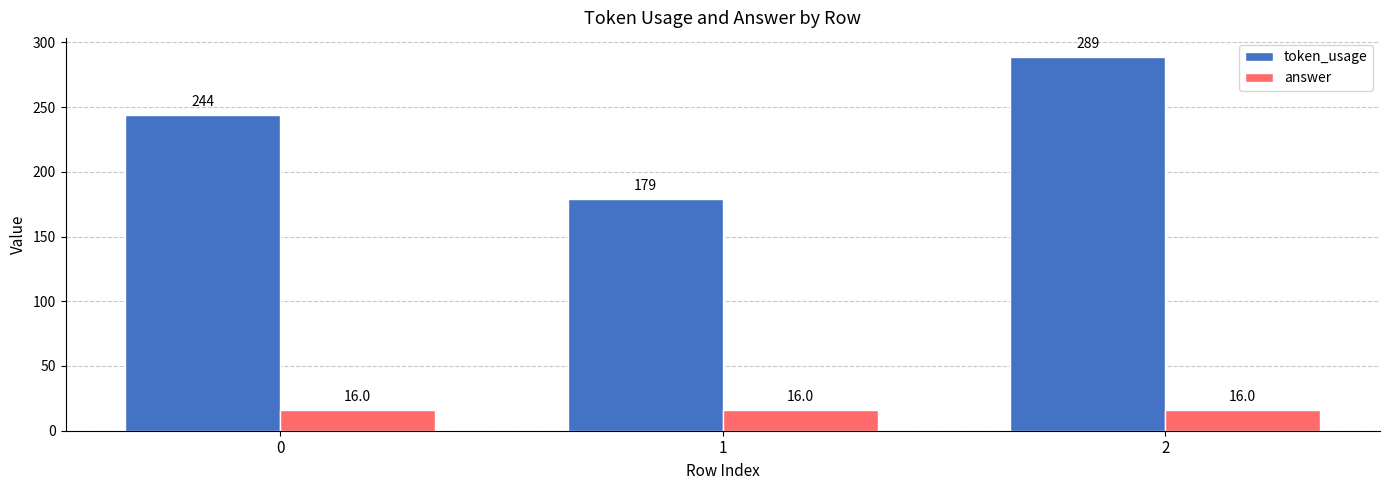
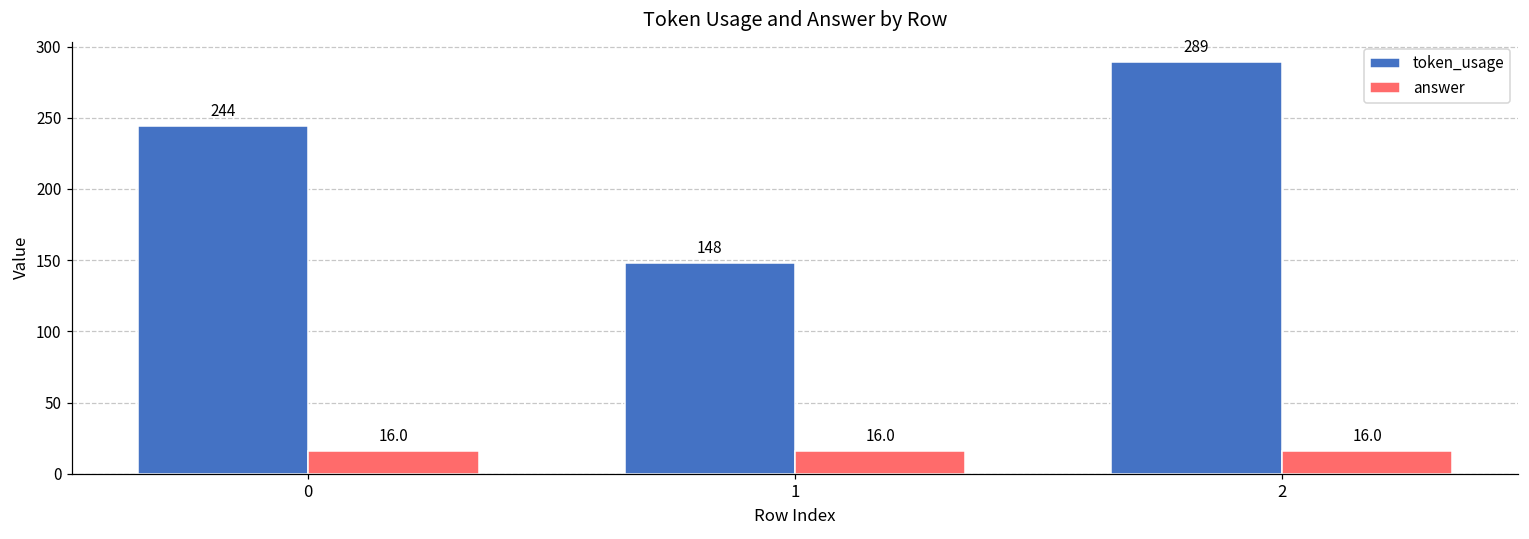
token_usage, 1: 179 -> 148
